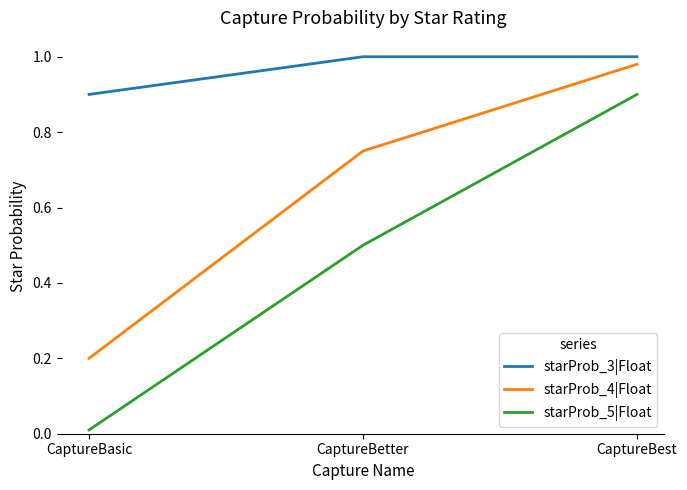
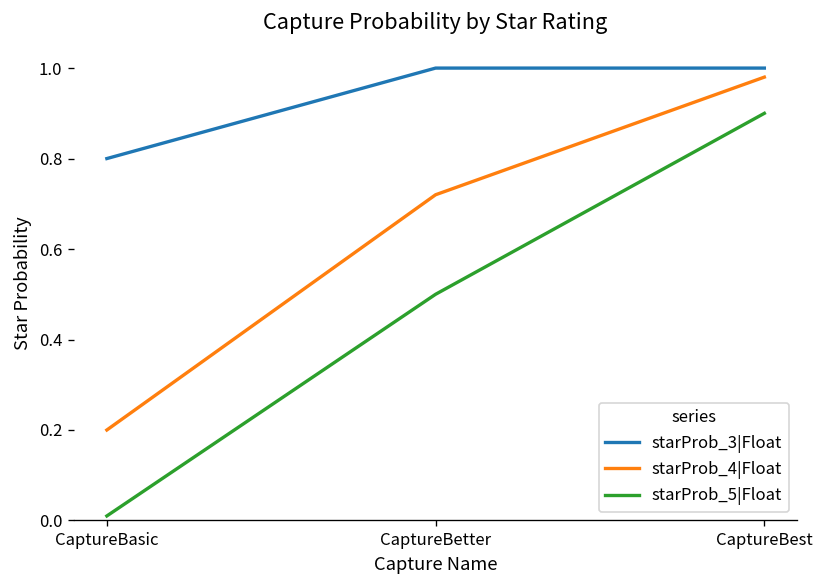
starProb_3|Float, CaptureBasic: 0.9 -> 0.8
starProb_4|Float, CaptureBetter: 0.75 -> 0.72
